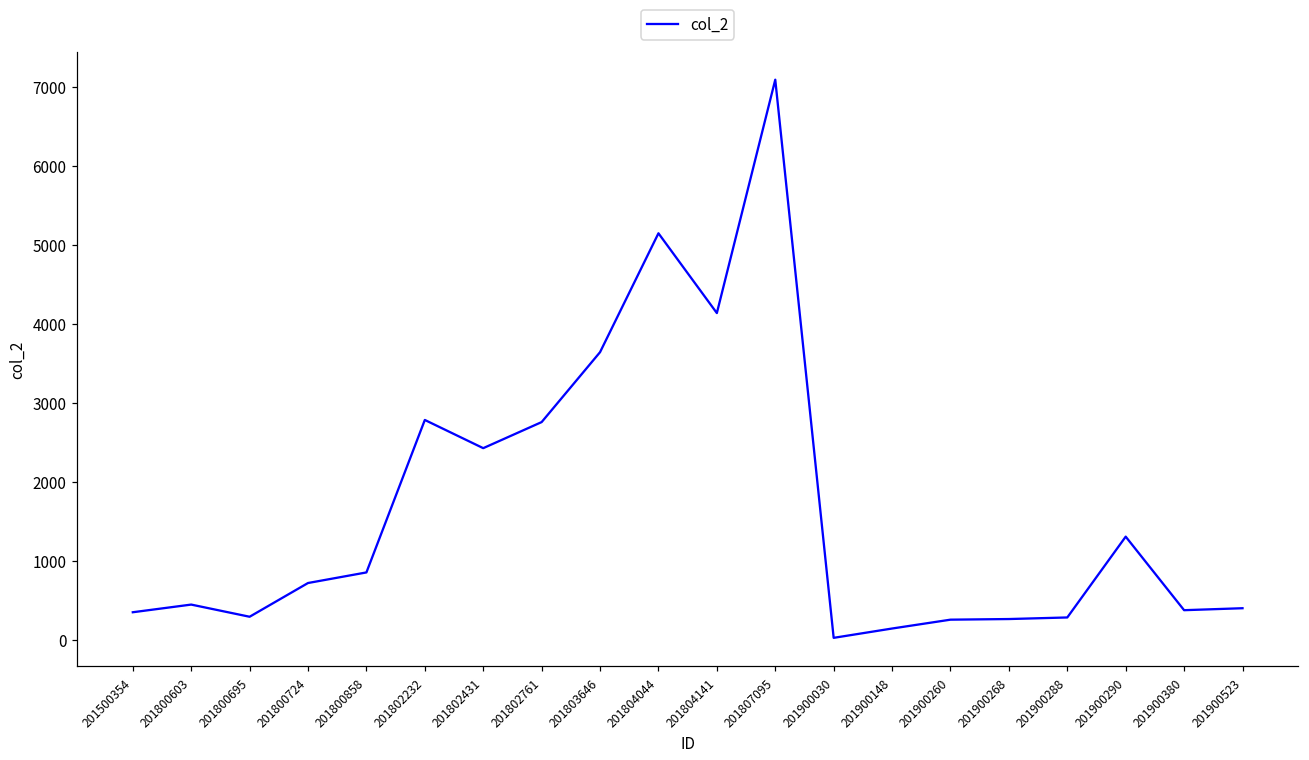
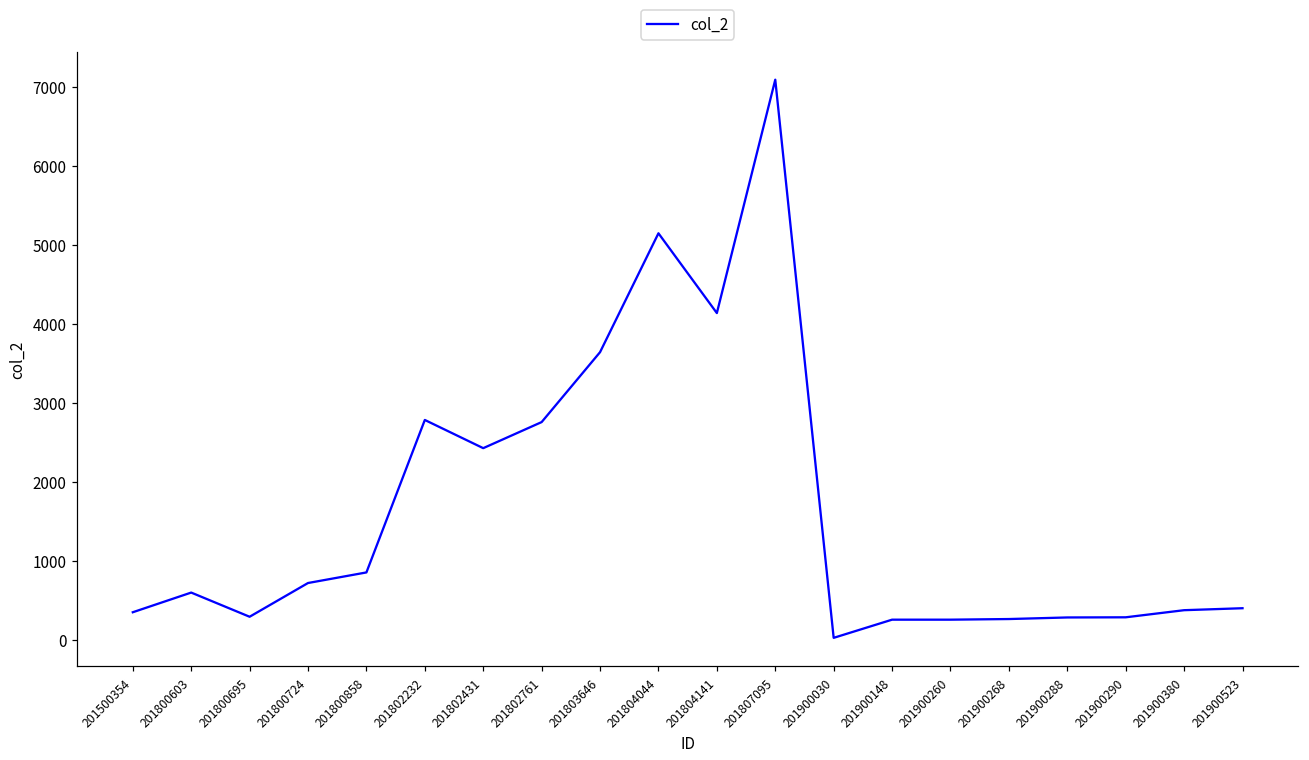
201800603: 500 -> 600
201900148: 100 -> 300
201900290: 1300 -> 300
